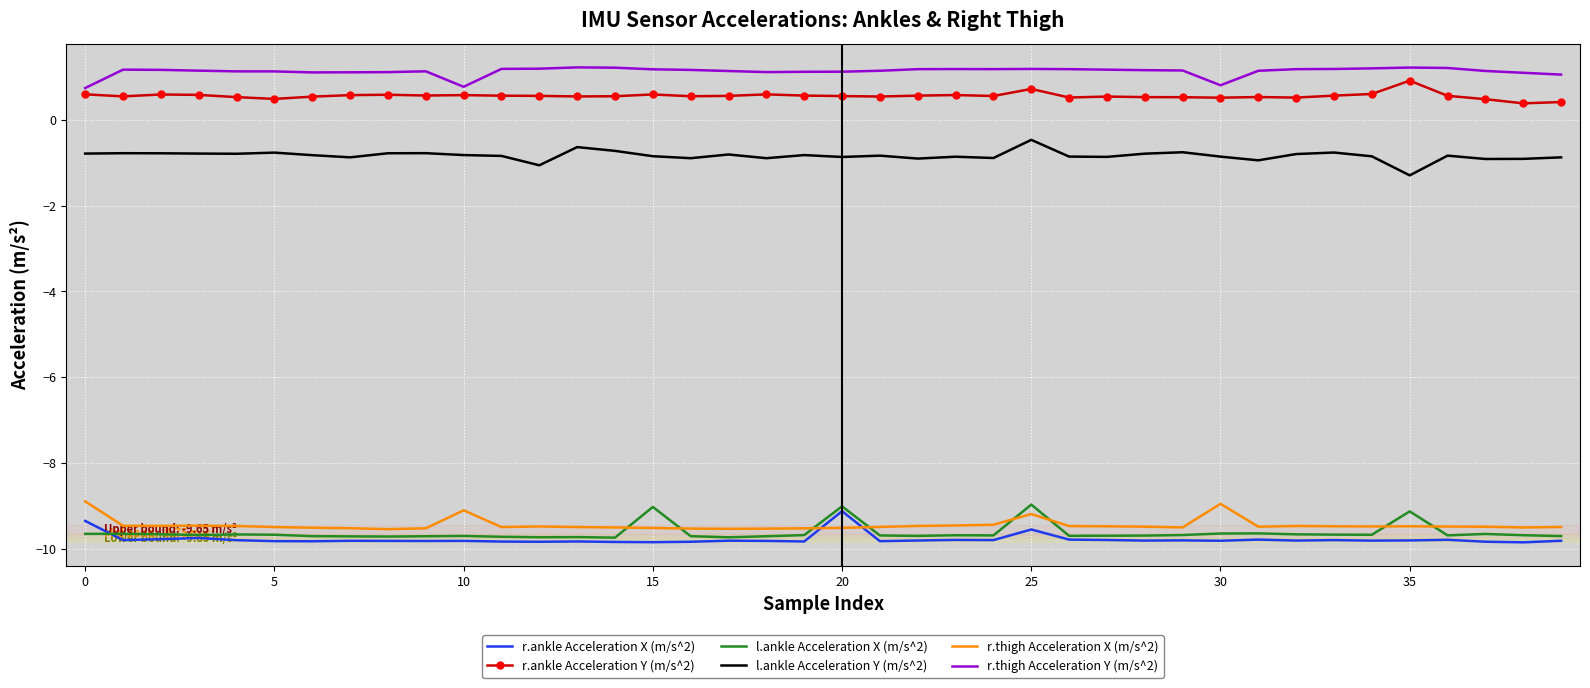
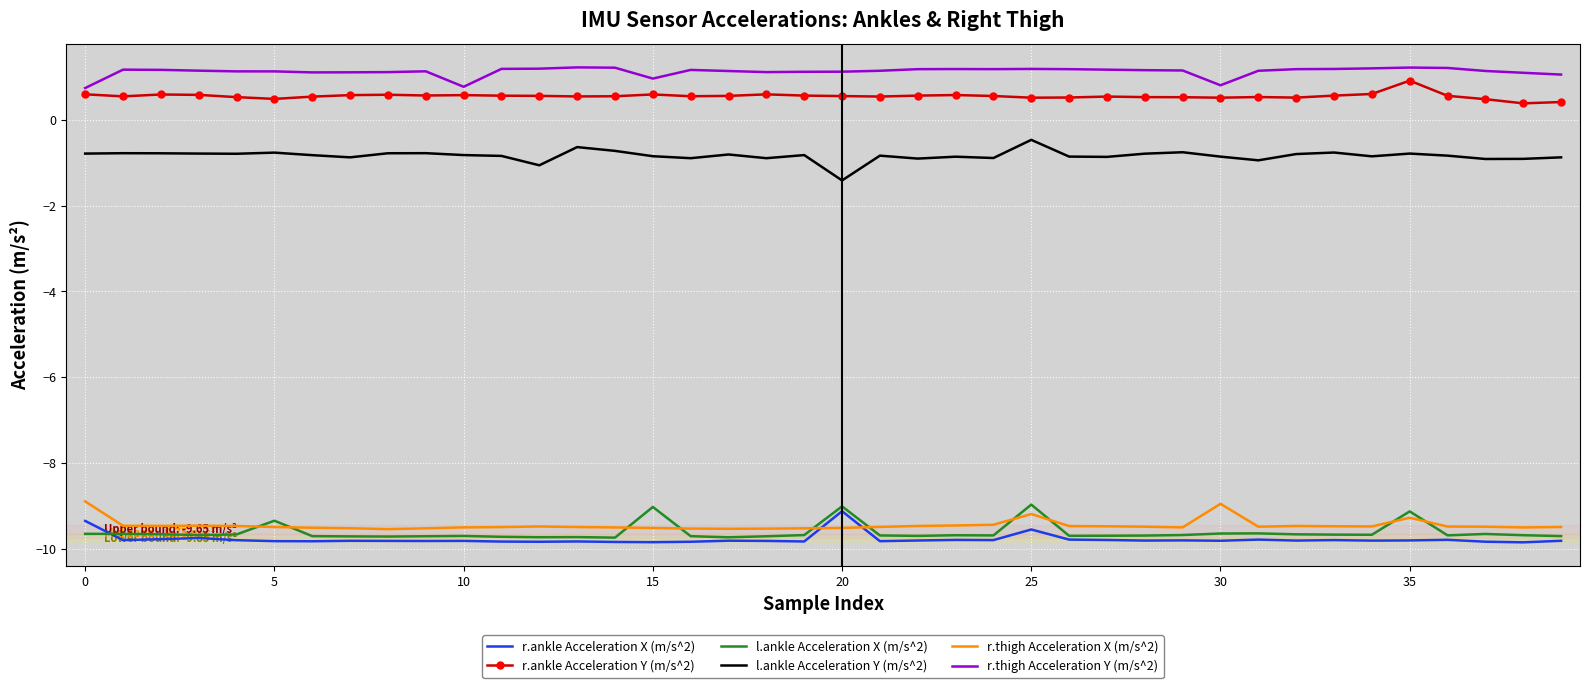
l.ankle Acceleration X (m/s^2), 5: -9.7 -> -9.3
r.thigh Acceleration X (m/s^2), 10: -9.1 -> -9.5
r.thigh Acceleration Y (m/s^2), 15: 1.2 -> 1.0
l.ankle Acceleration Y (m/s^2), 20: -0.9 -> -1.4
r.ankle Acceleration Y (m/s^2), 25: 0.7 -> 0.5
l.ankle Acceleration Y (m/s^2), 35: -1.3 -> -0.8
r.thigh Acceleration X (m/s^2), 35: -9.5 -> -9.3
